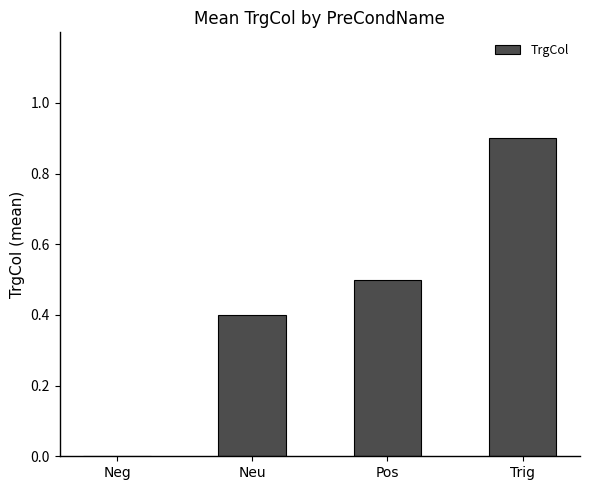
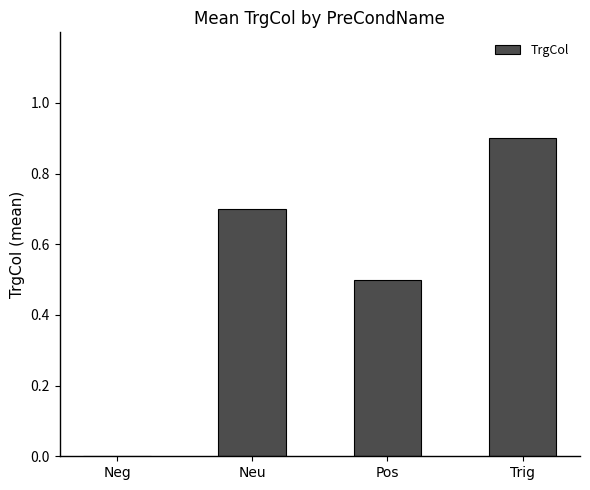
Neu: 0.4 -> 0.7
